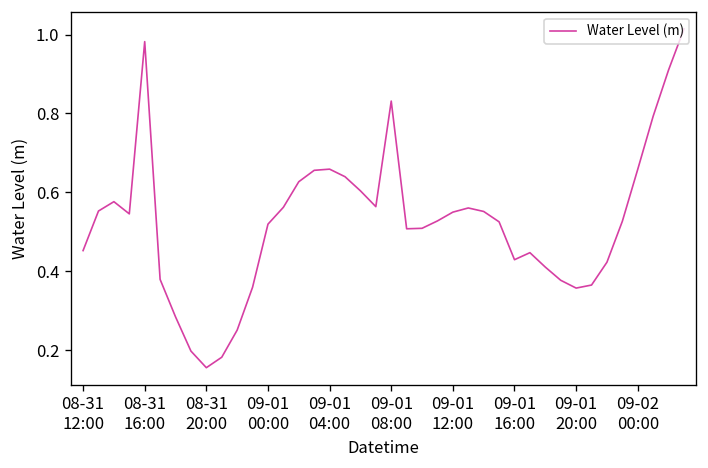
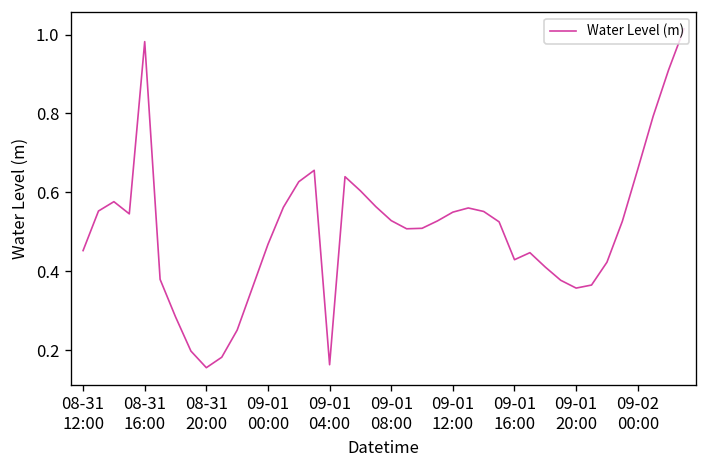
09-01 00:00: 0.52 -> 0.47
09-01 04:00: 0.66 -> 0.16
09-01 08:00: 0.83 -> 0.53
